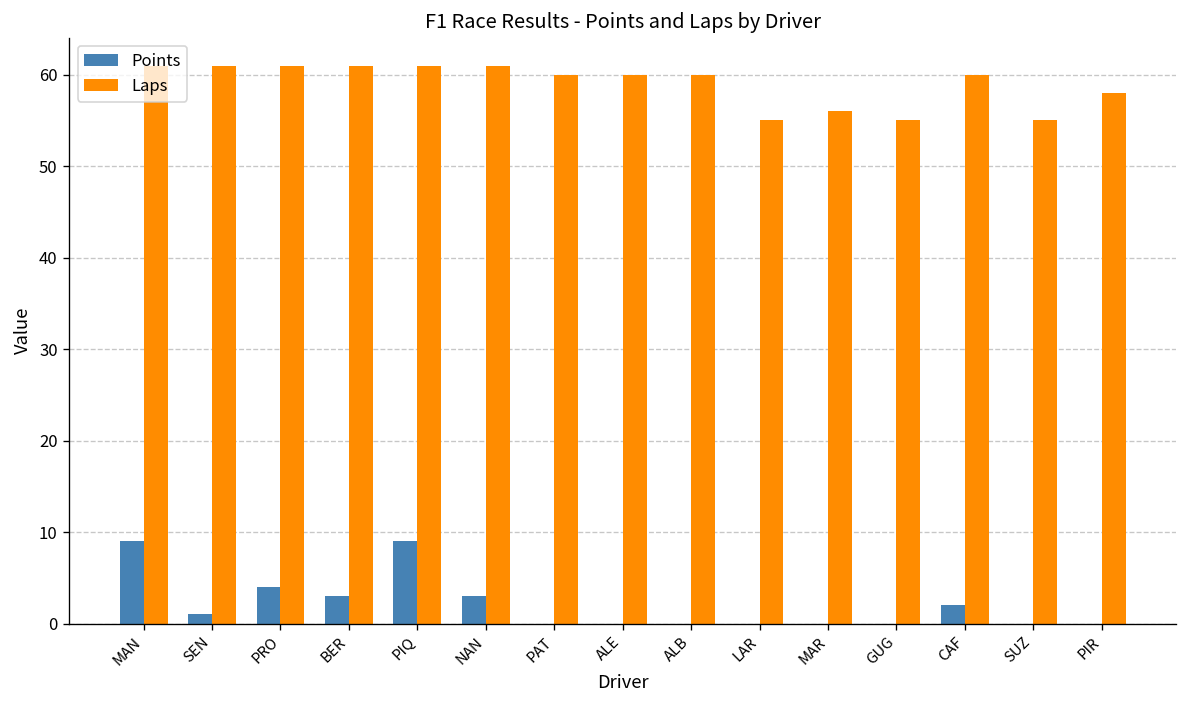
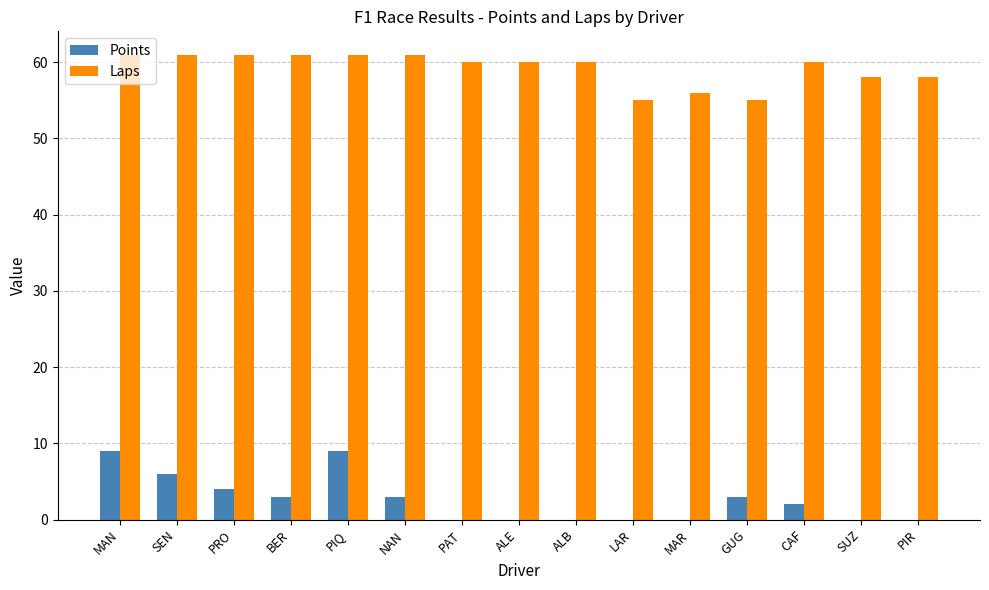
Points, SEN: 1 -> 6
Points, GUG: 0 -> 3
Laps, SUZ: 55 -> 58
